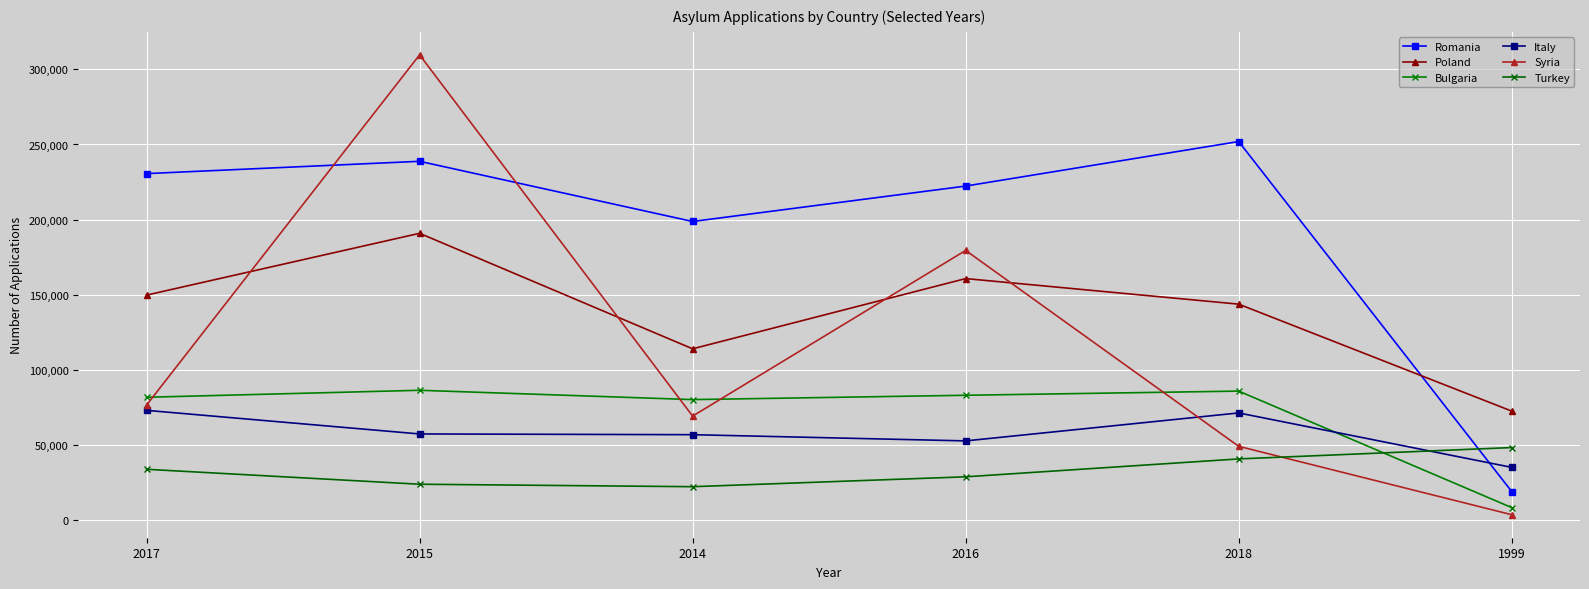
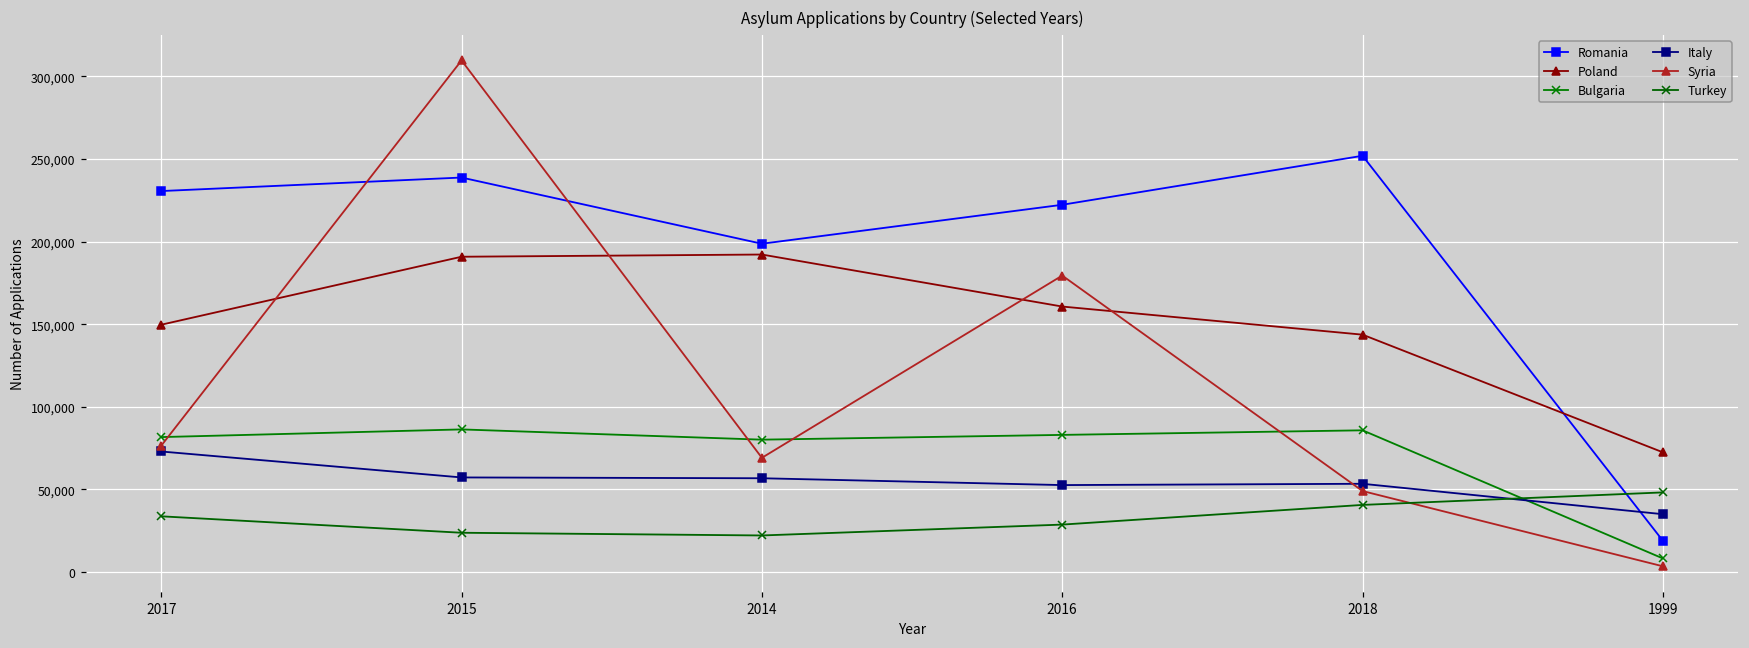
Poland, 2014: 114,000 -> 192,000
Italy, 2018: 71,000 -> 53,000
